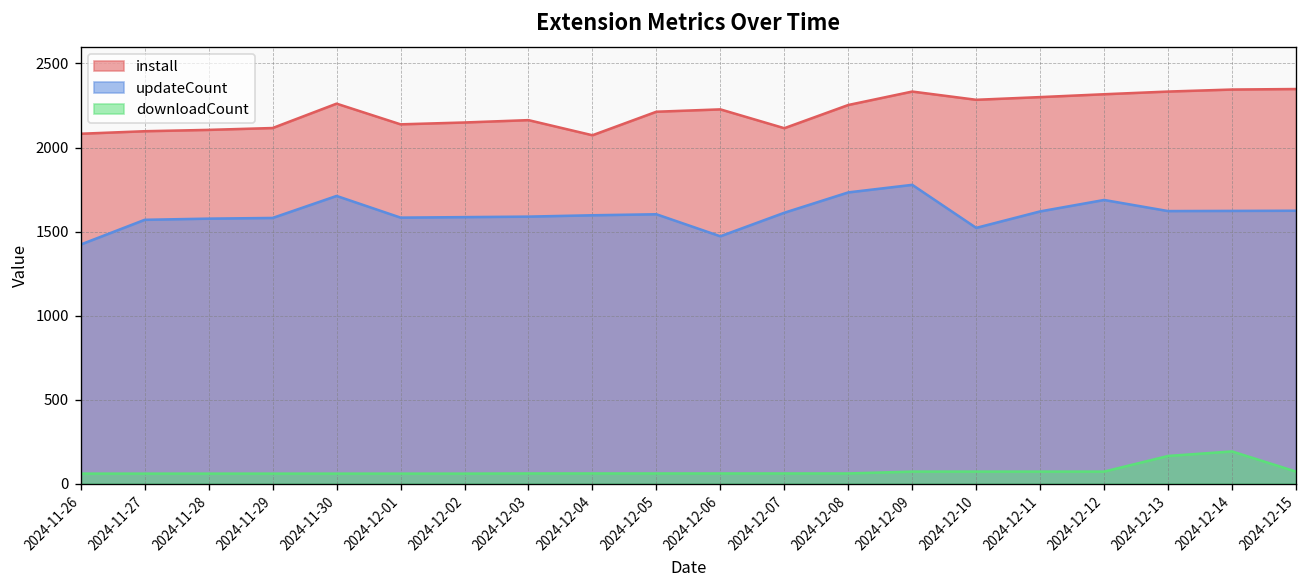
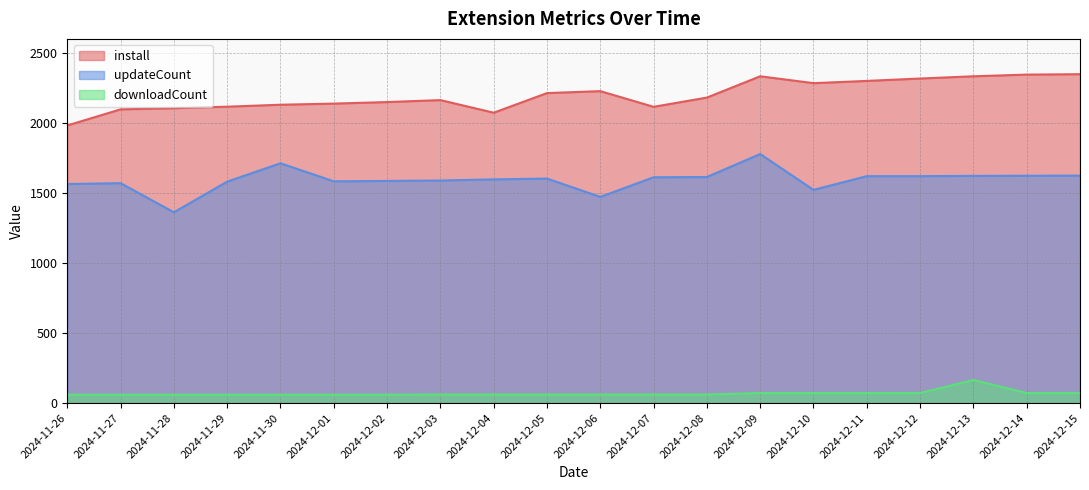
install, 2024-11-26: 2080 -> 1980
updateCount, 2024-11-26: 1420 -> 1560
updateCount, 2024-11-28: 1580 -> 1360
install, 2024-11-30: 2260 -> 2130
install, 2024-12-08: 2250 -> 2180
updateCount, 2024-12-08: 1730 -> 1610
updateCount, 2024-12-12: 1690 -> 1620
downloadCount, 2024-12-14: 190 -> 70
